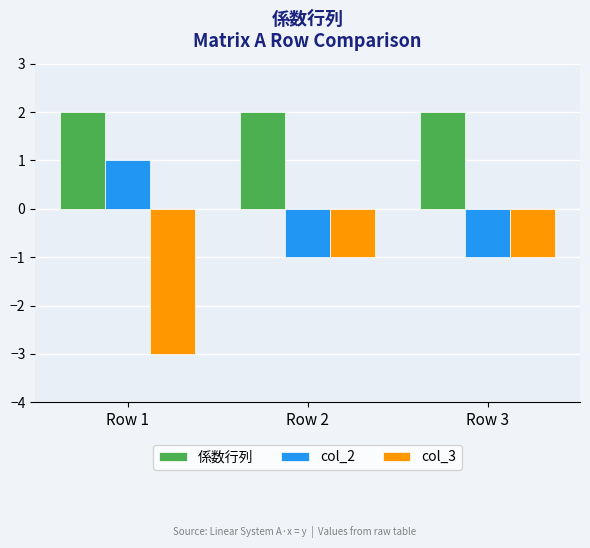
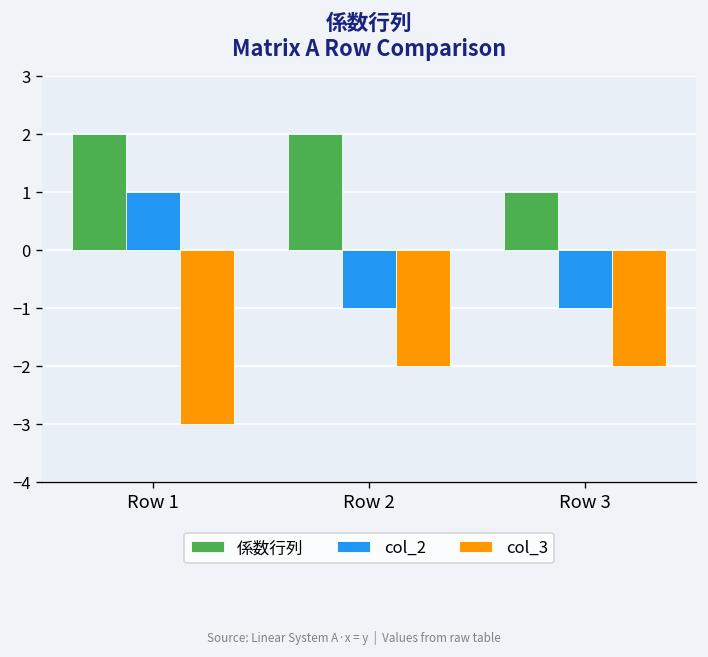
col_3, Row 2: -1 -> -2
係数行列, Row 3: 2 -> 1
col_3, Row 3: -1 -> -2
